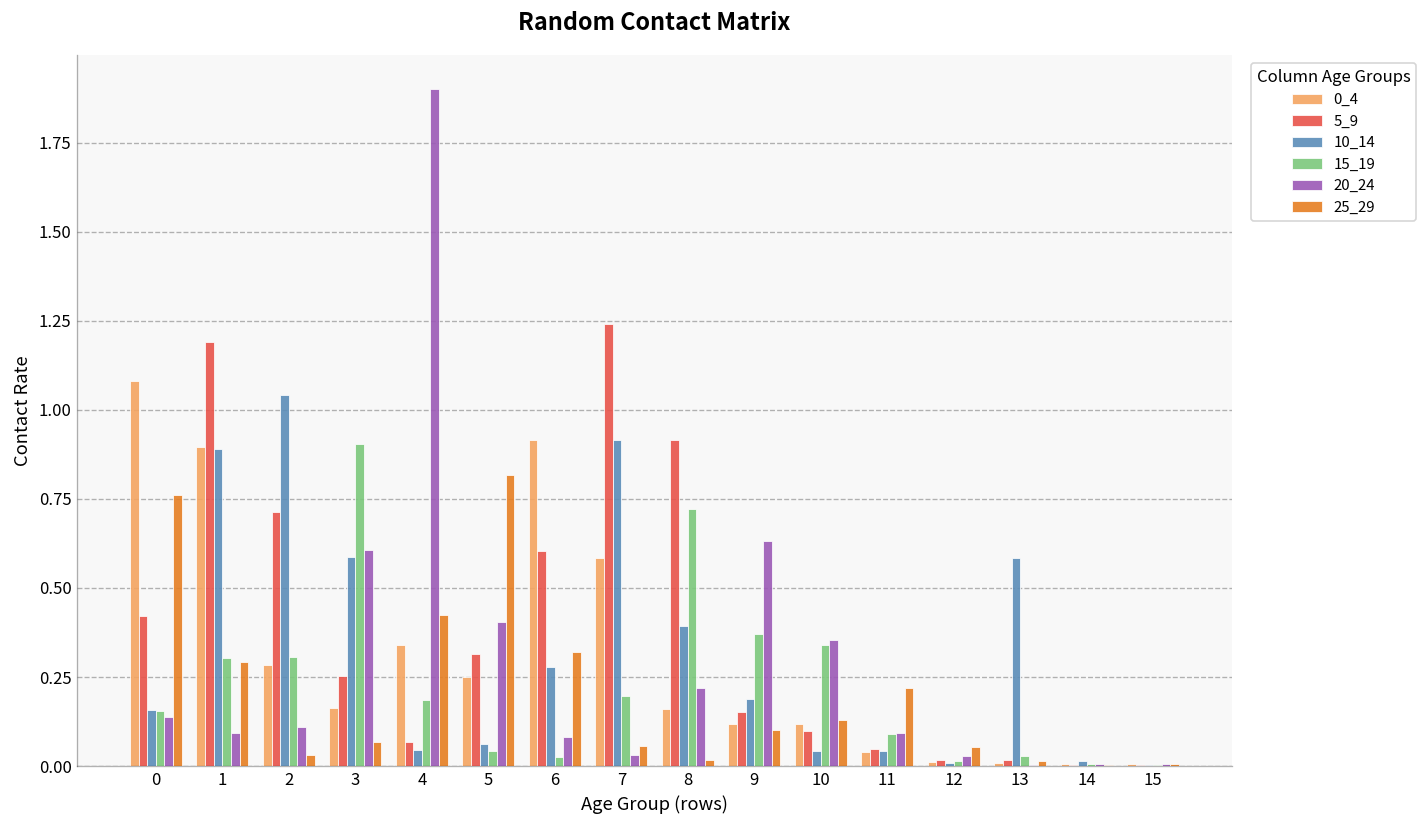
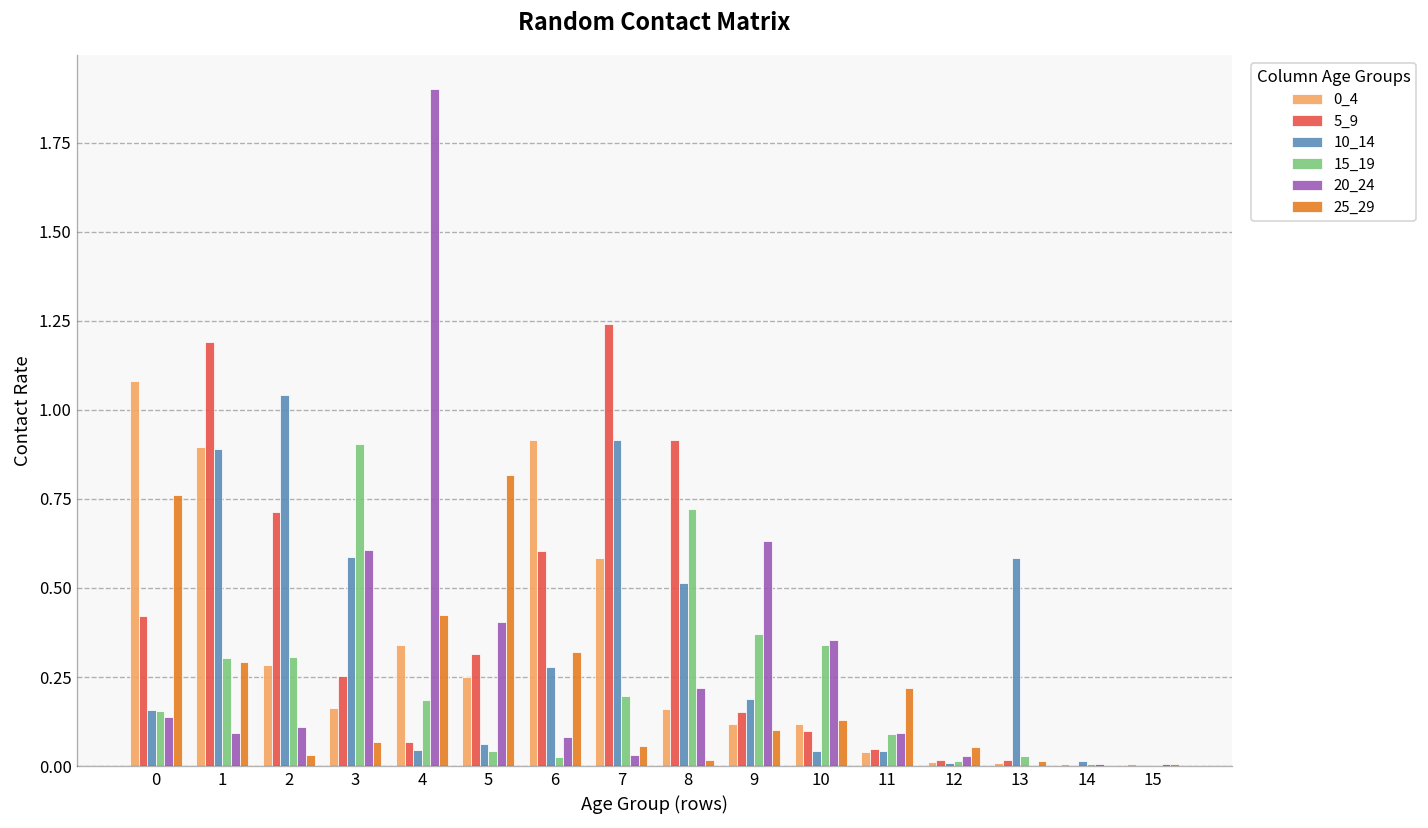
10_14, 8: 0.39 -> 0.51
